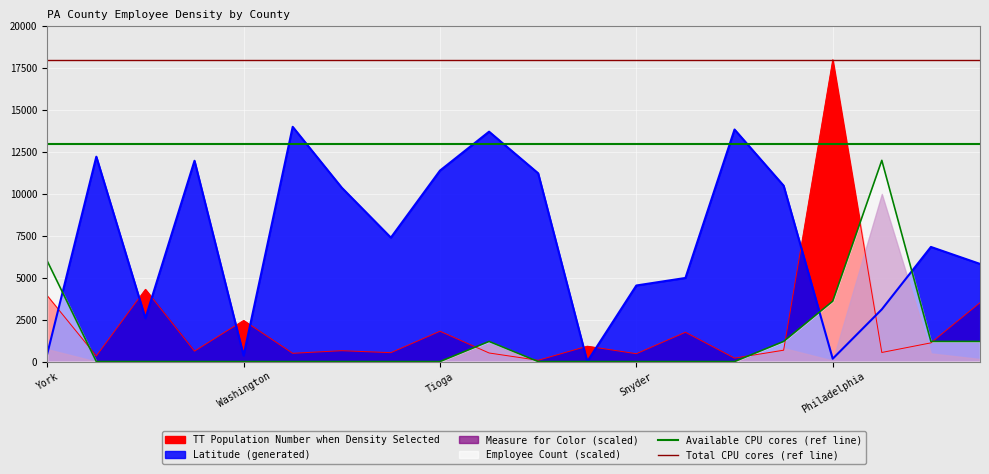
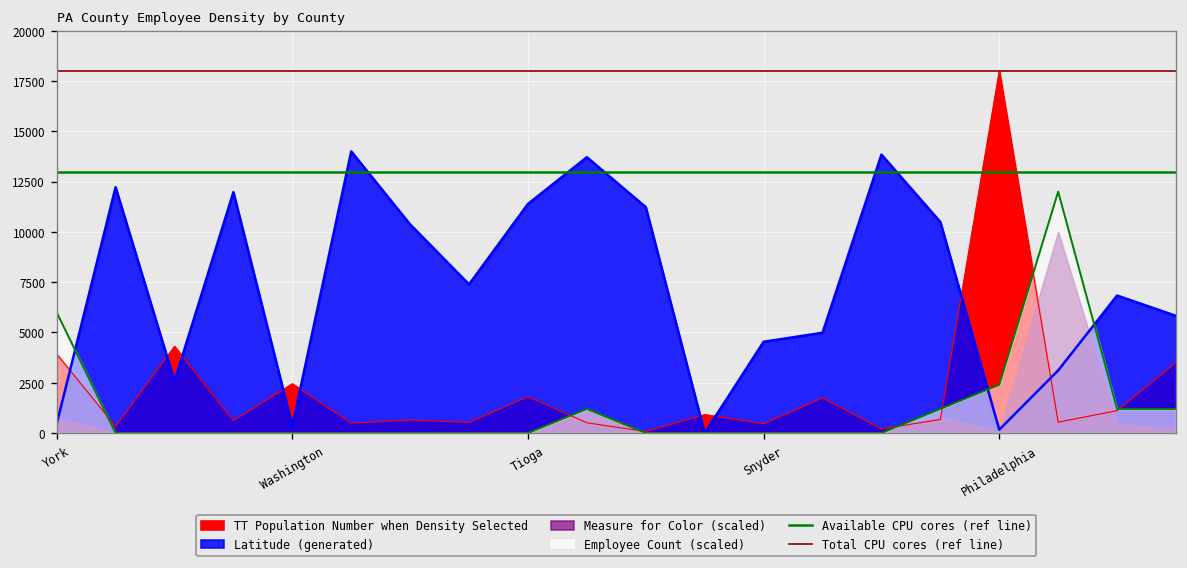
Employee Count (scaled), Philadelphia: 3600 -> 2400
